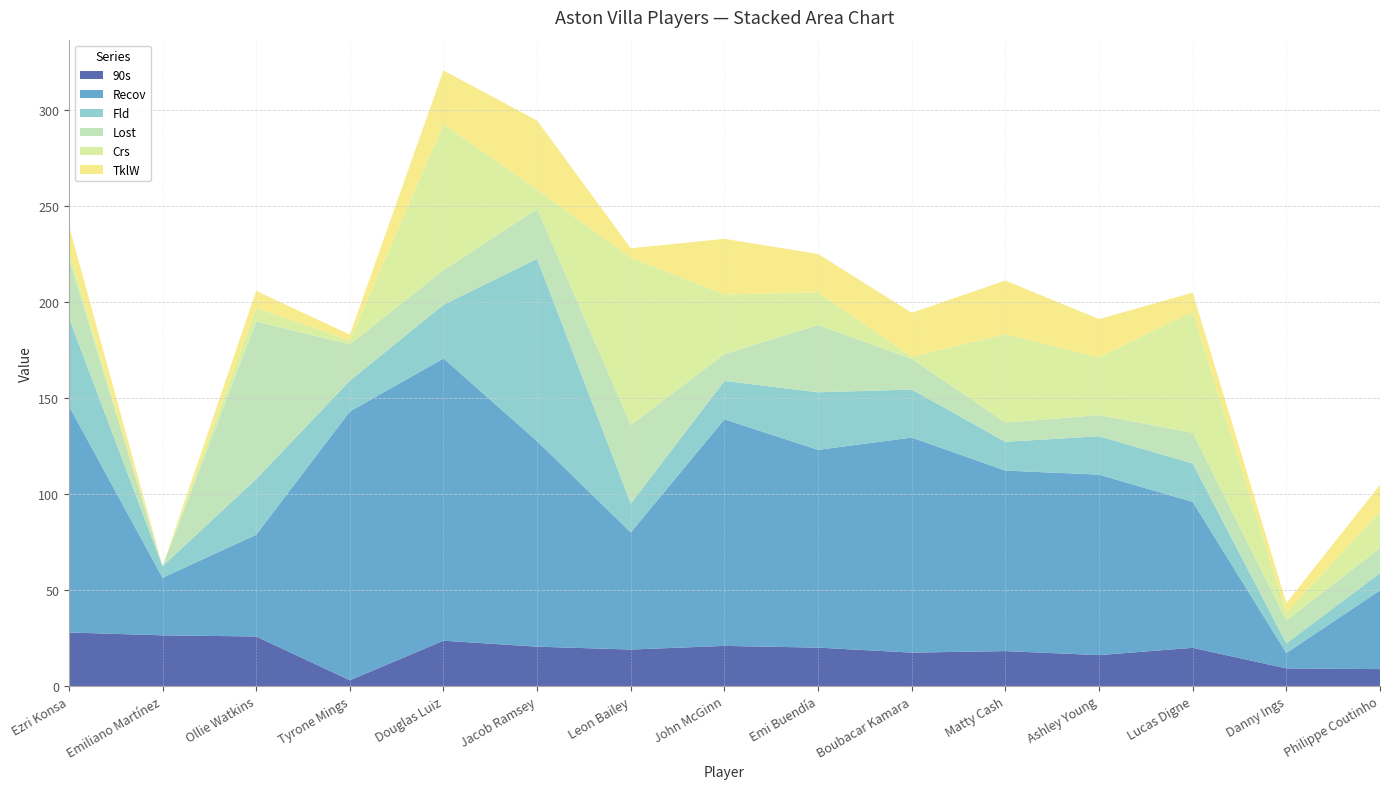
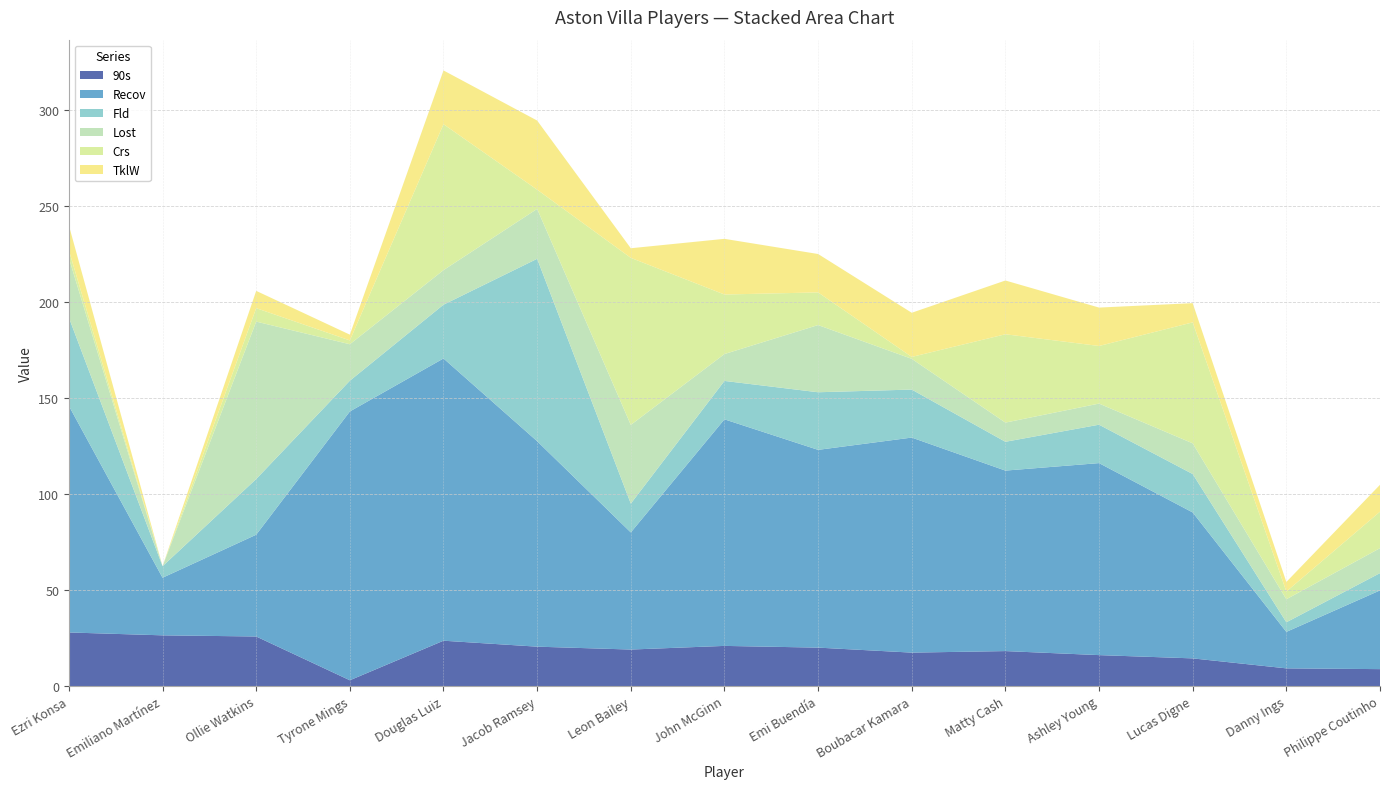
Recov, Ashley Young: 94 -> 100
90s, Lucas Digne: 20 -> 14
Recov, Danny Ings: 8 -> 19
